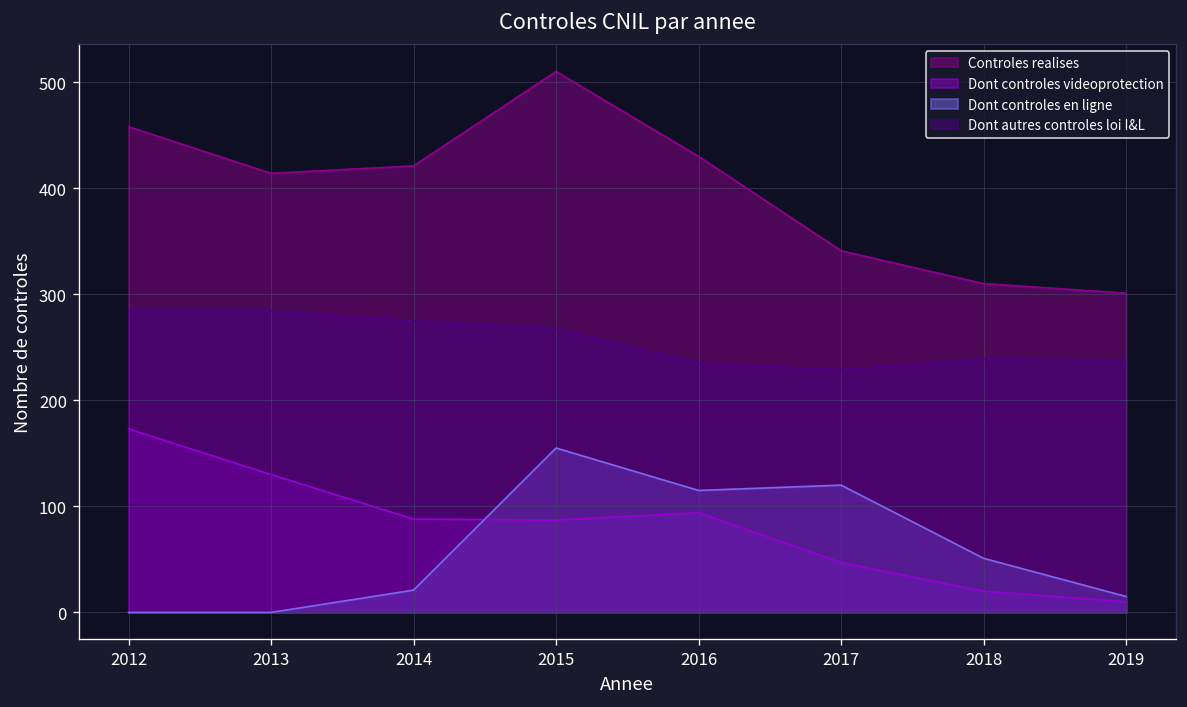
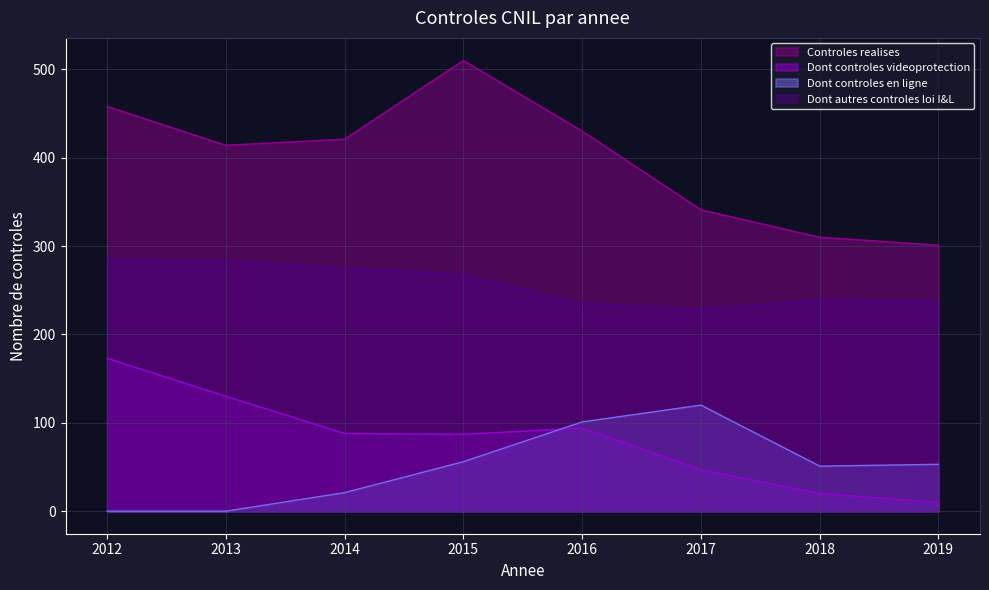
Dont controles en ligne, 2015: 160 -> 60
Dont controles en ligne, 2016: 120 -> 100
Dont controles en ligne, 2019: 20 -> 50
